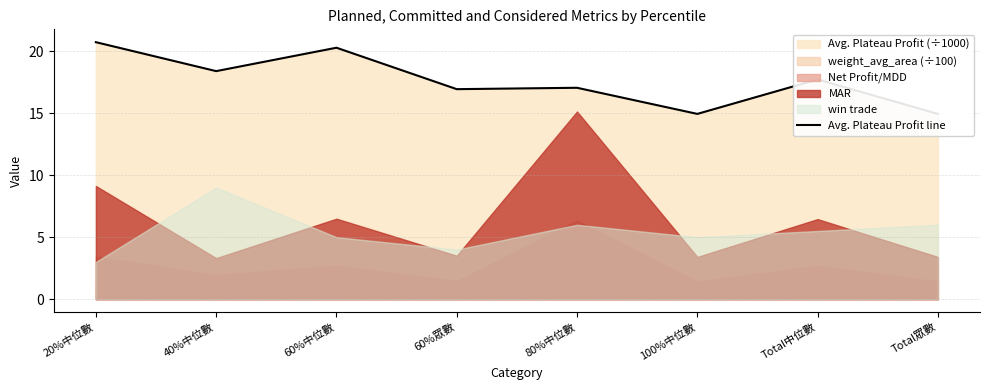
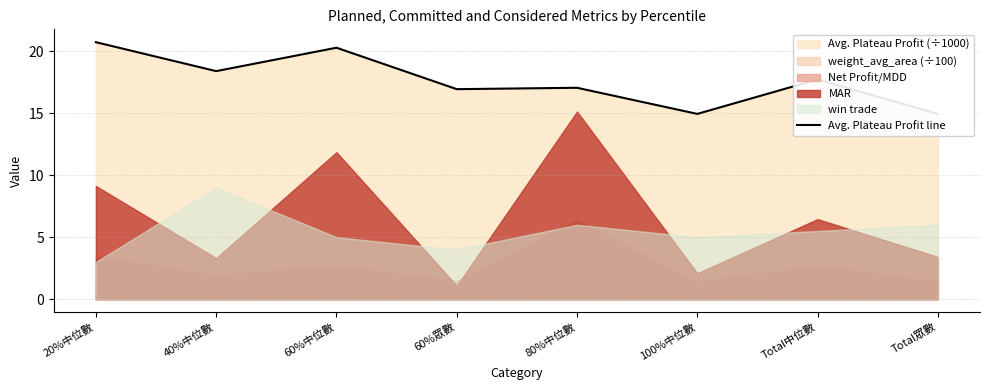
MAR, 60%中位數: 6.5 -> 11.9
MAR, 60%眾數: 3.5 -> 1.1
MAR, 100%中位數: 3.4 -> 2.1
